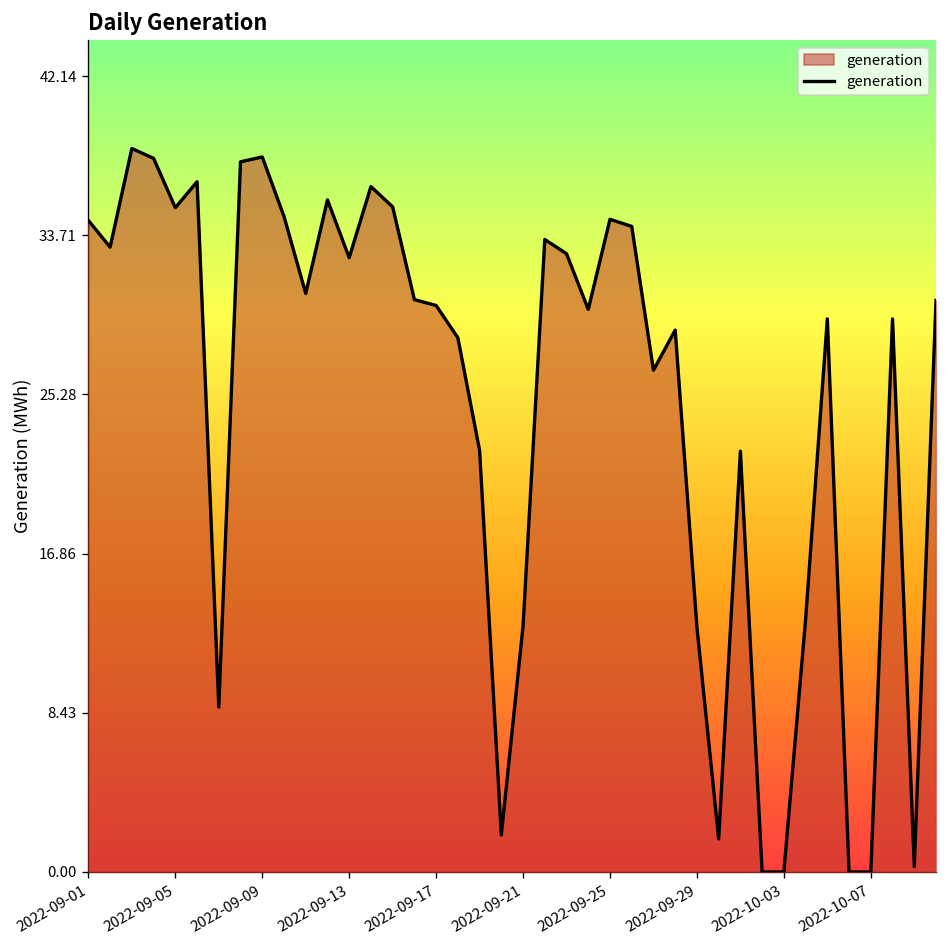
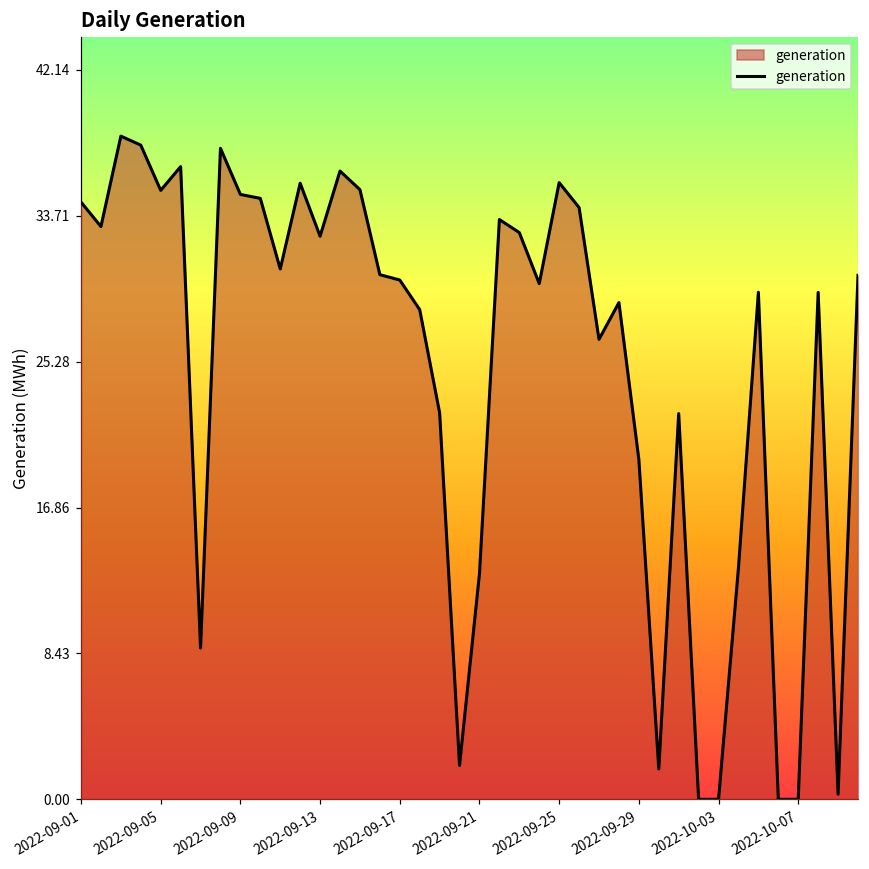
2022-09-09: 37.9 -> 34.9
2022-09-25: 34.6 -> 35.6
2022-09-29: 13.0 -> 19.6
